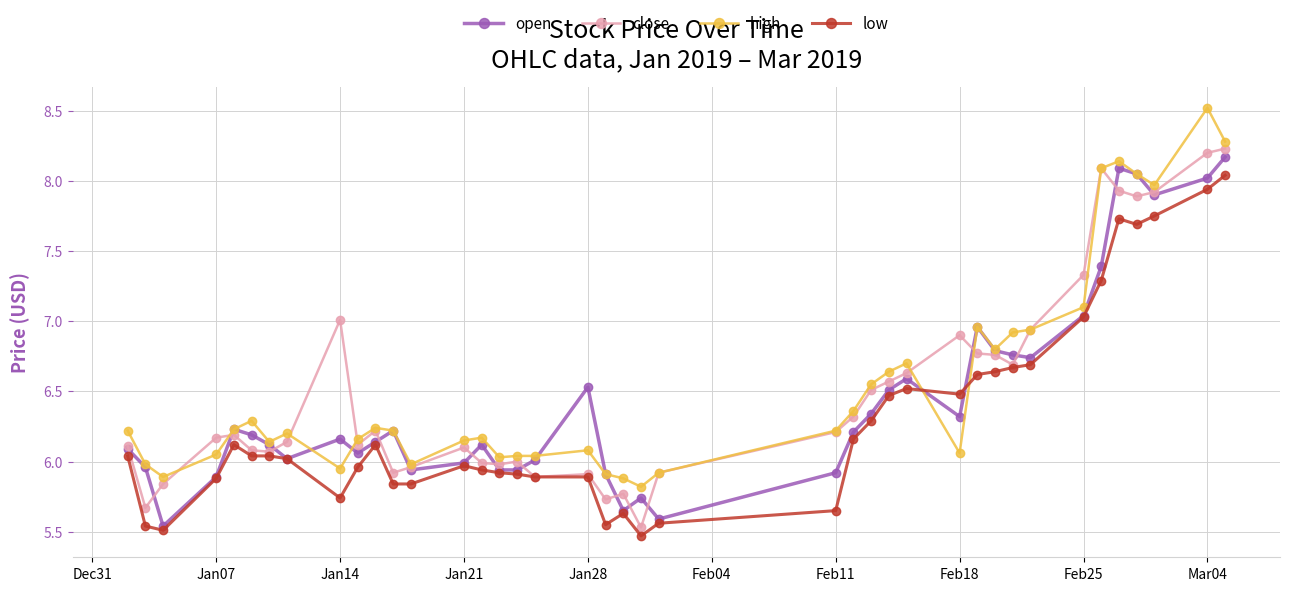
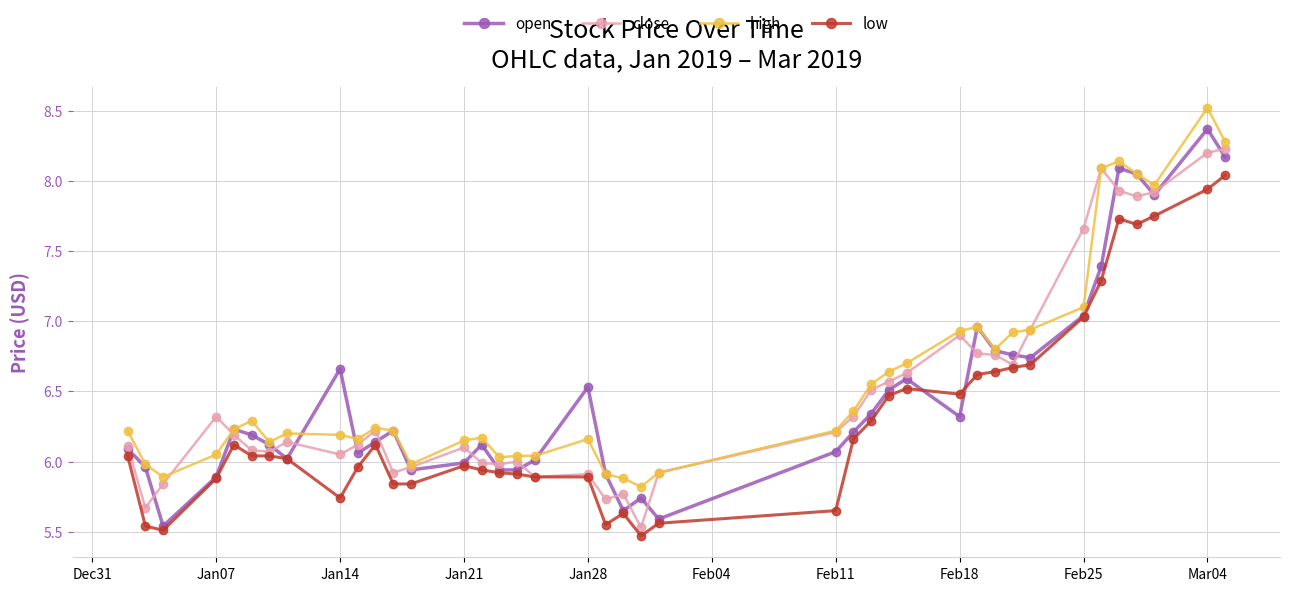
close, Jan07: 6.17 -> 6.32
open, Jan14: 6.16 -> 6.66
close, Jan14: 7.01 -> 6.05
high, Jan14: 5.95 -> 6.19
high, Jan28: 6.08 -> 6.16
open, Feb11: 5.92 -> 6.07
high, Feb18: 6.06 -> 6.93
close, Feb25: 7.33 -> 7.66
open, Mar04: 8.02 -> 8.37
